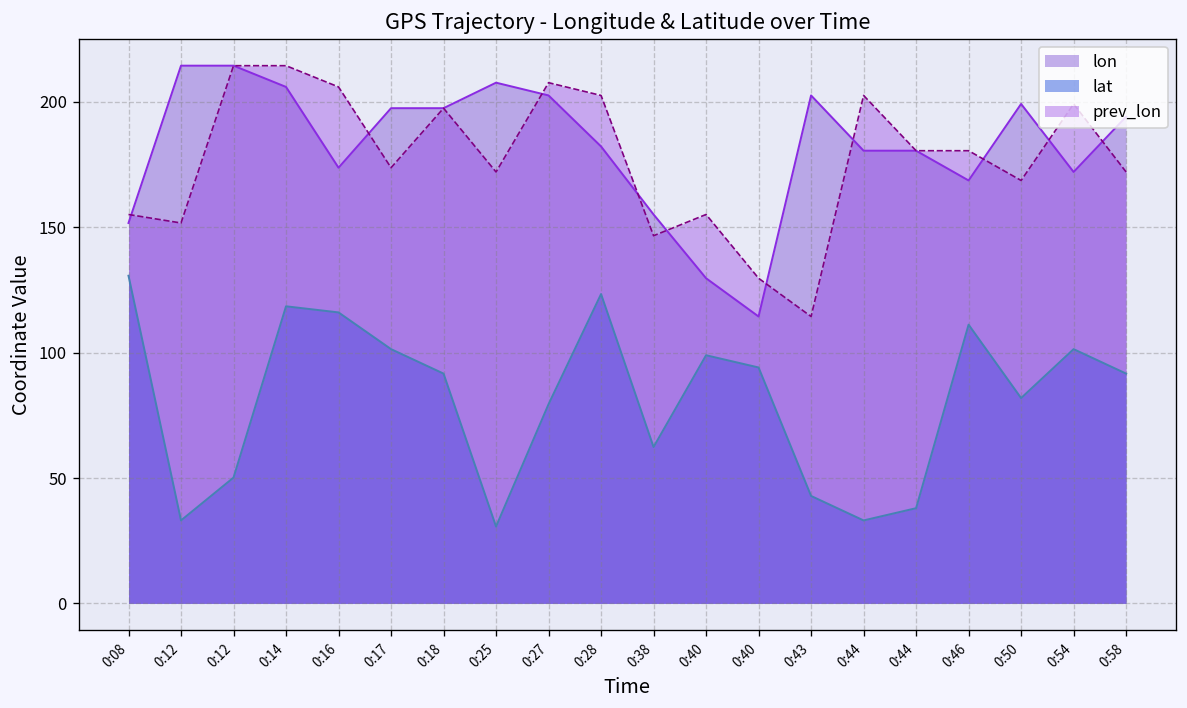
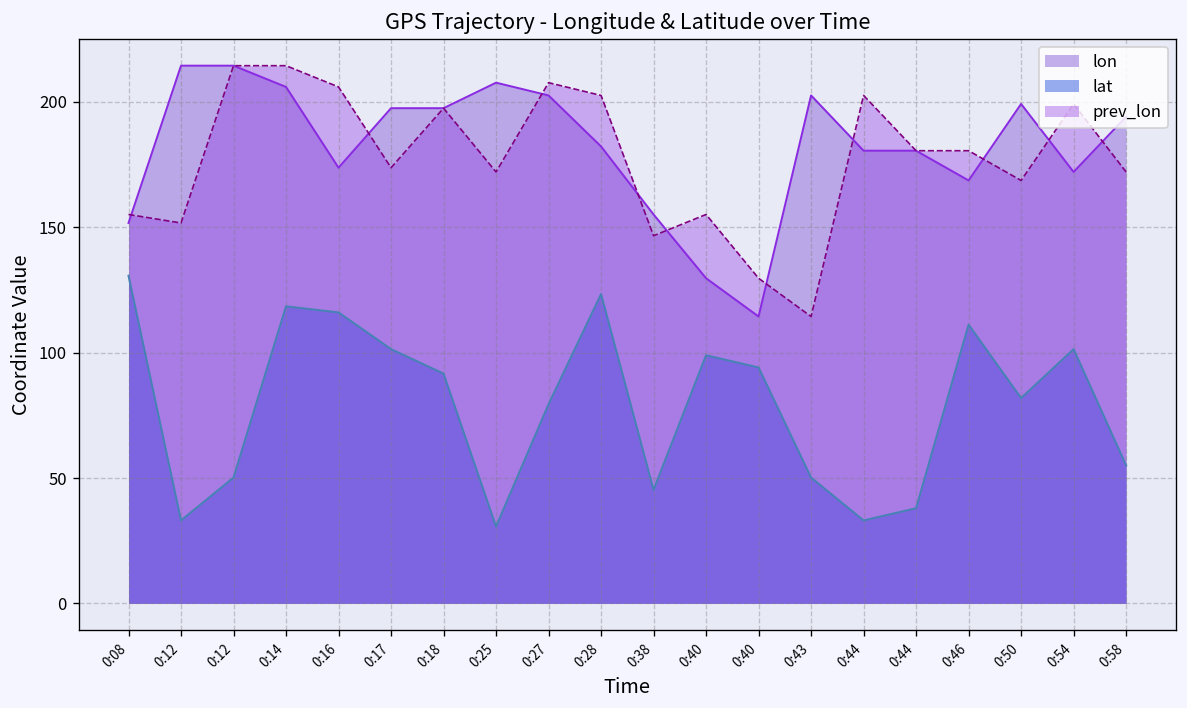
lat, 0:38: 62 -> 45
lat, 0:43: 43 -> 50
lat, 0:58: 92 -> 55
